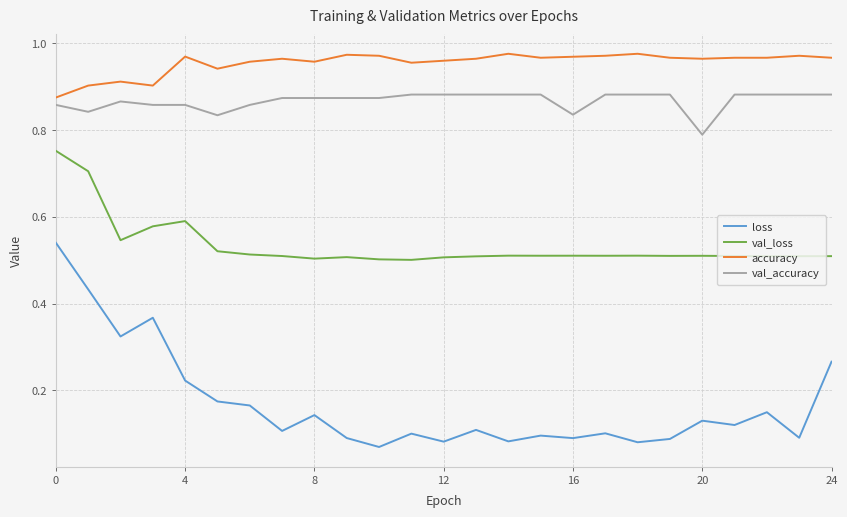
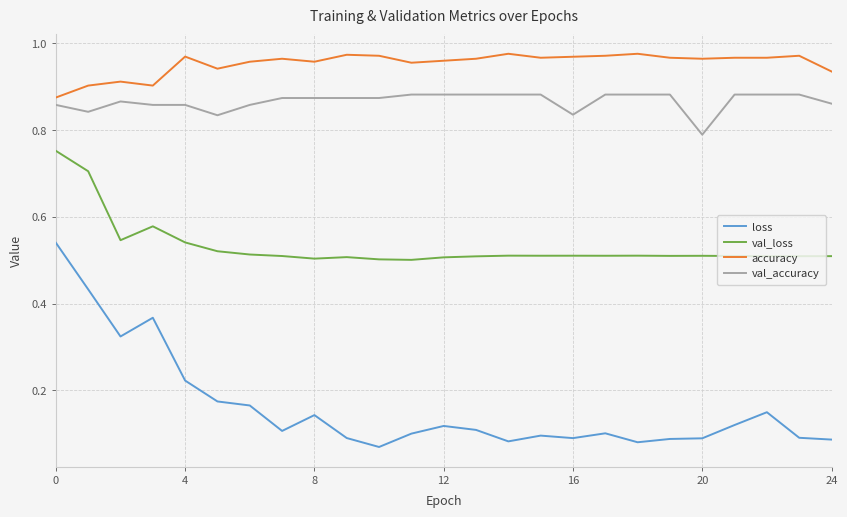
val_loss, 4: 0.59 -> 0.54
loss, 12: 0.08 -> 0.12
loss, 20: 0.13 -> 0.09
loss, 24: 0.27 -> 0.09
accuracy, 24: 0.97 -> 0.93
val_accuracy, 24: 0.88 -> 0.86
